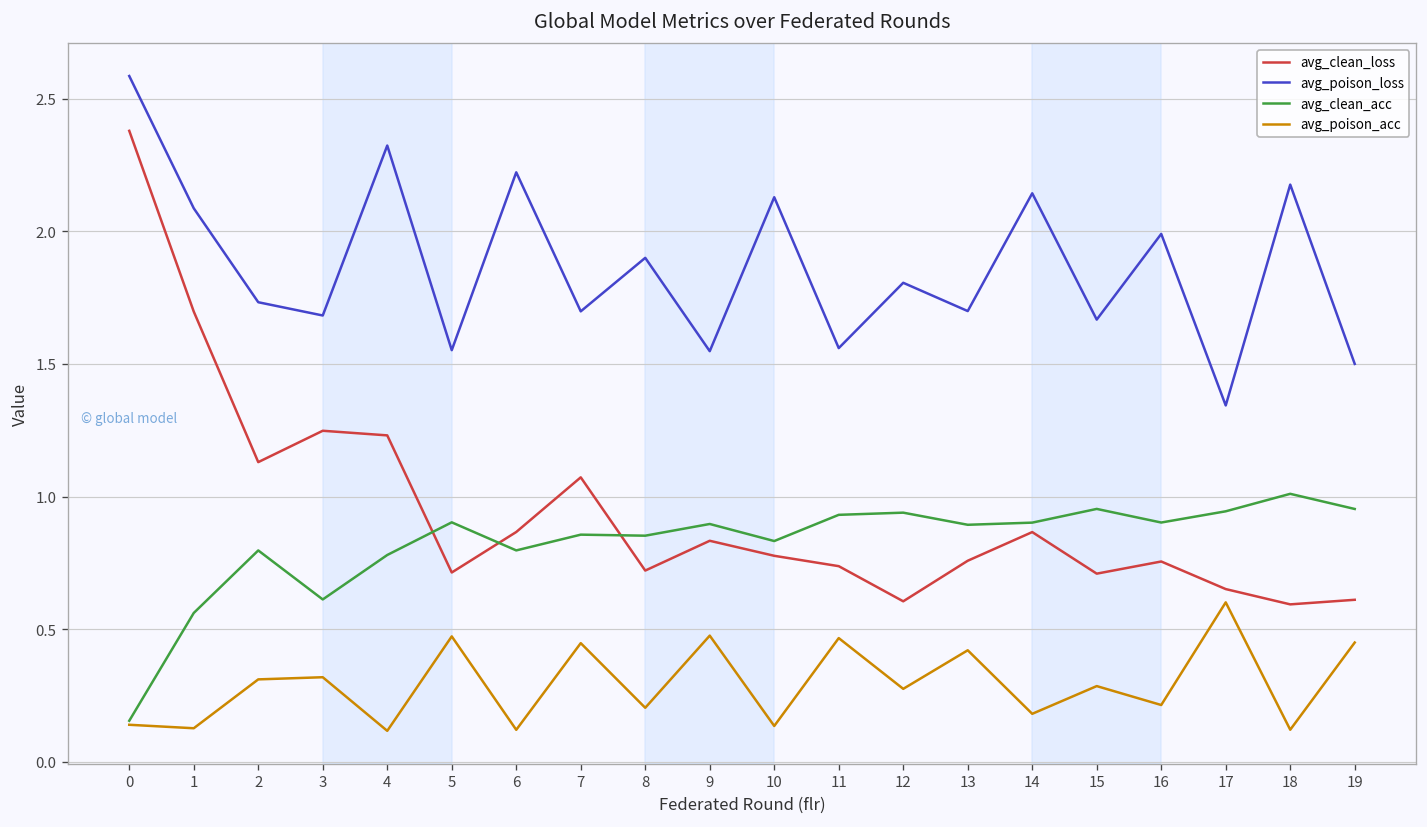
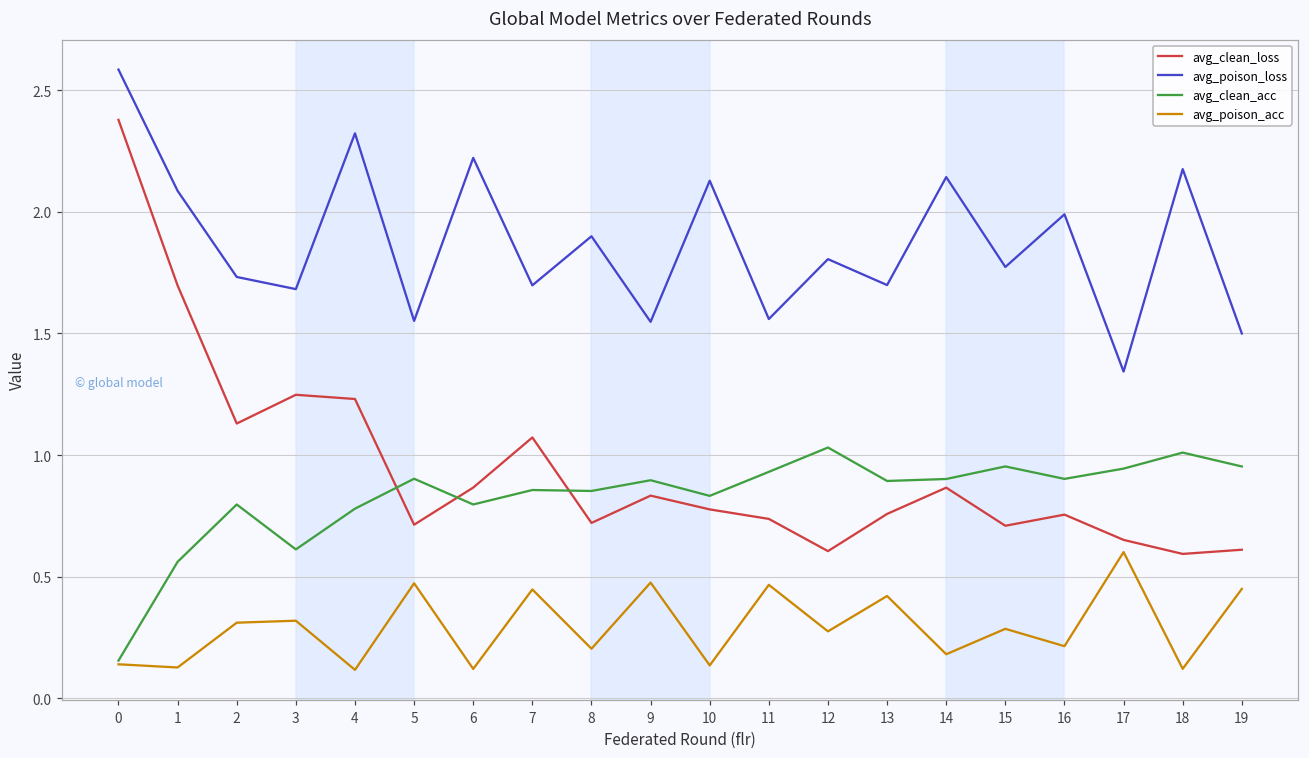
avg_clean_acc, 12: 0.94 -> 1.03
avg_poison_loss, 15: 1.67 -> 1.77
